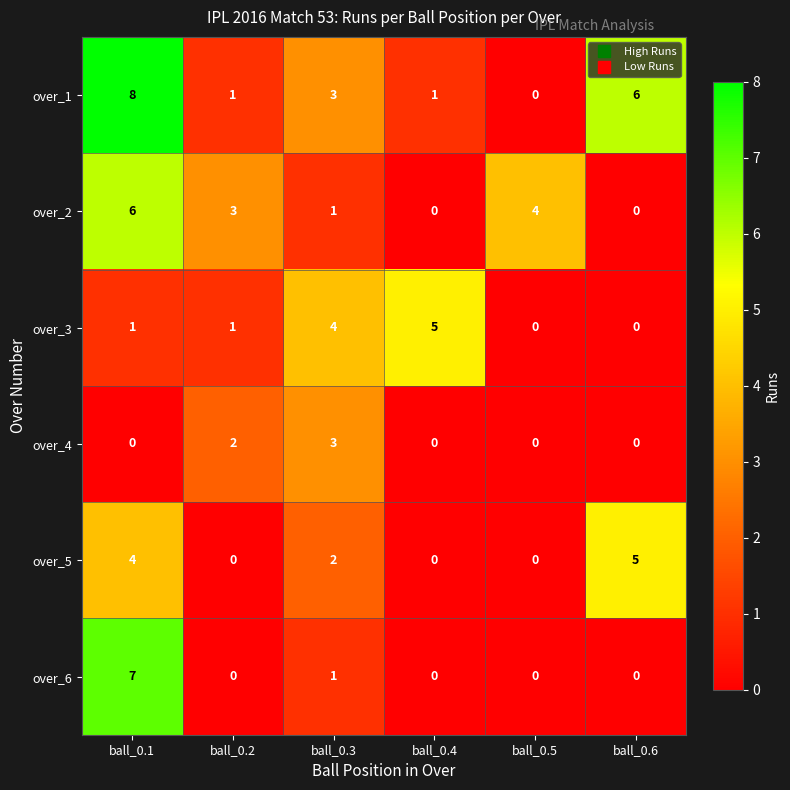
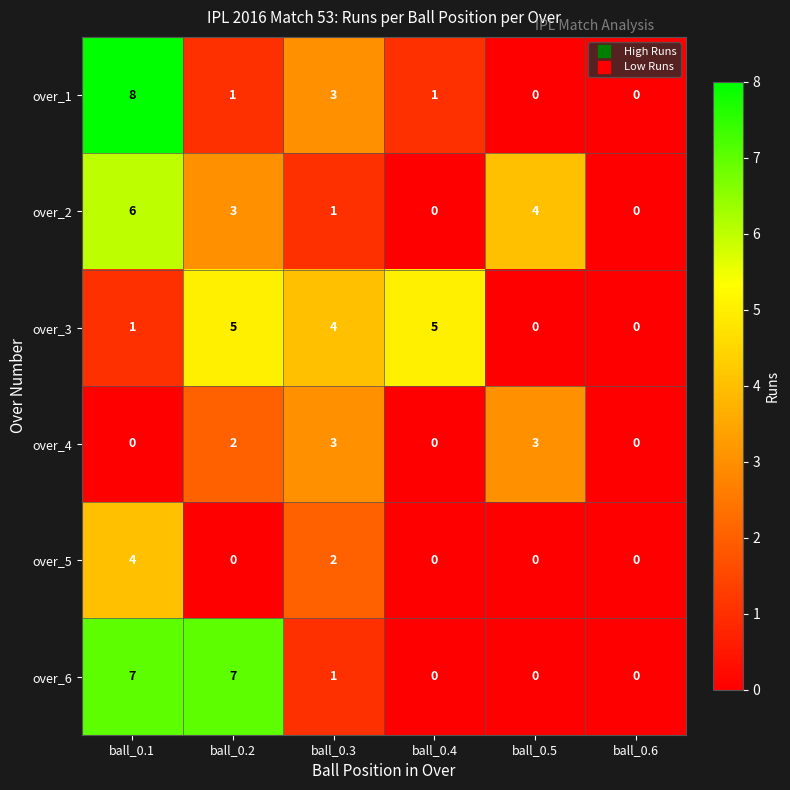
over_1, ball_0.6: 6 -> 0
over_3, ball_0.2: 1 -> 5
over_4, ball_0.5: 0 -> 3
over_5, ball_0.6: 5 -> 0
over_6, ball_0.2: 0 -> 7
